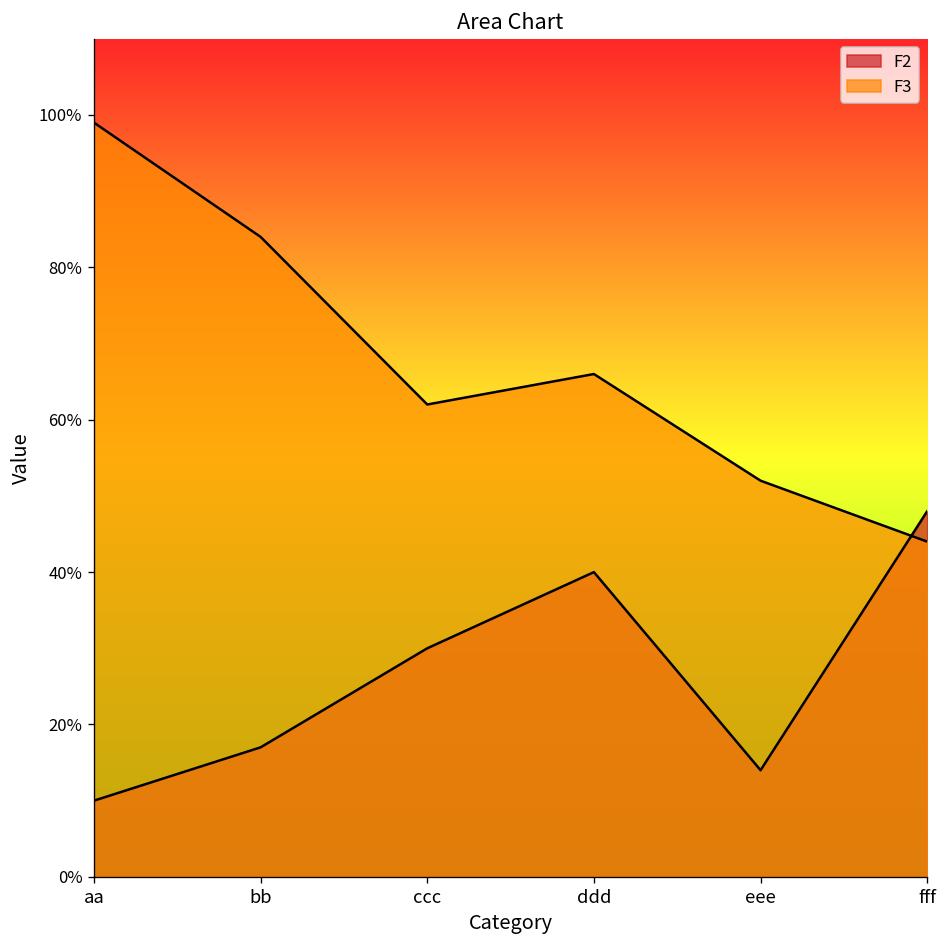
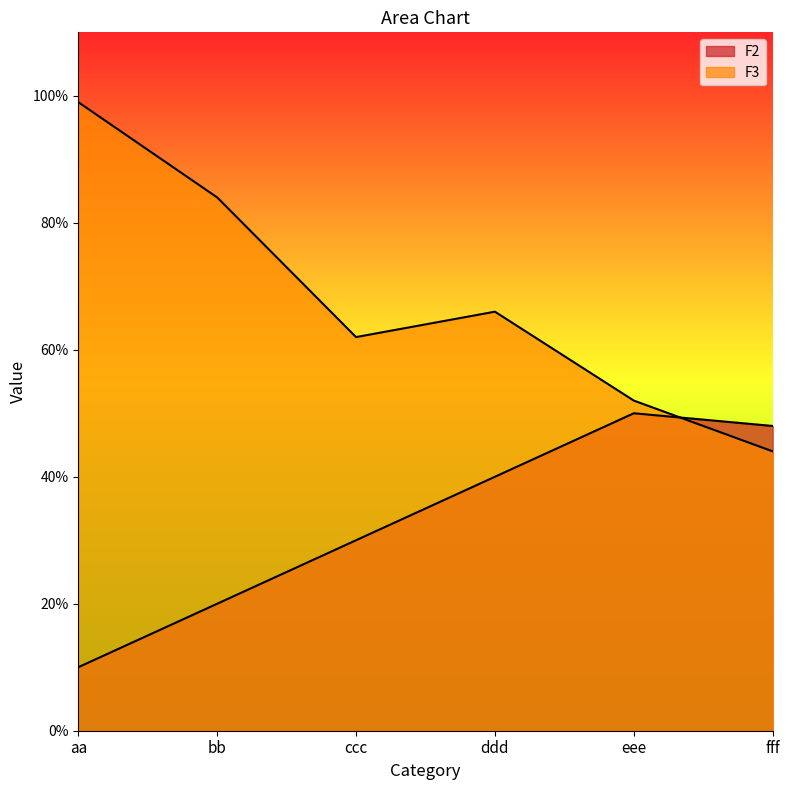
F2, bb: 17% -> 20%
F2, eee: 14% -> 50%
